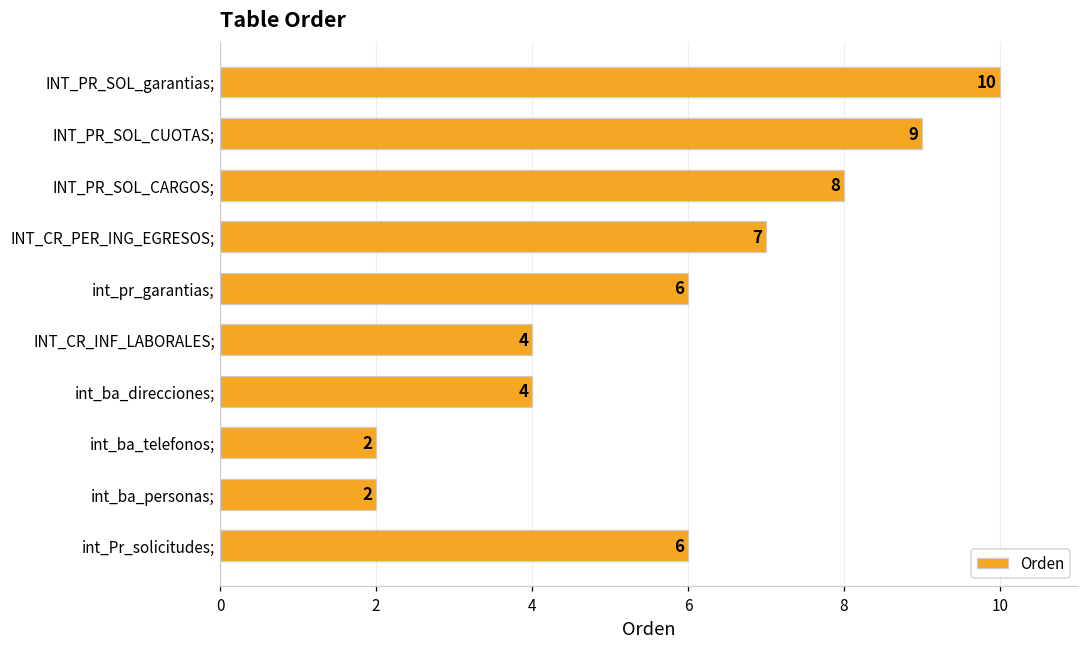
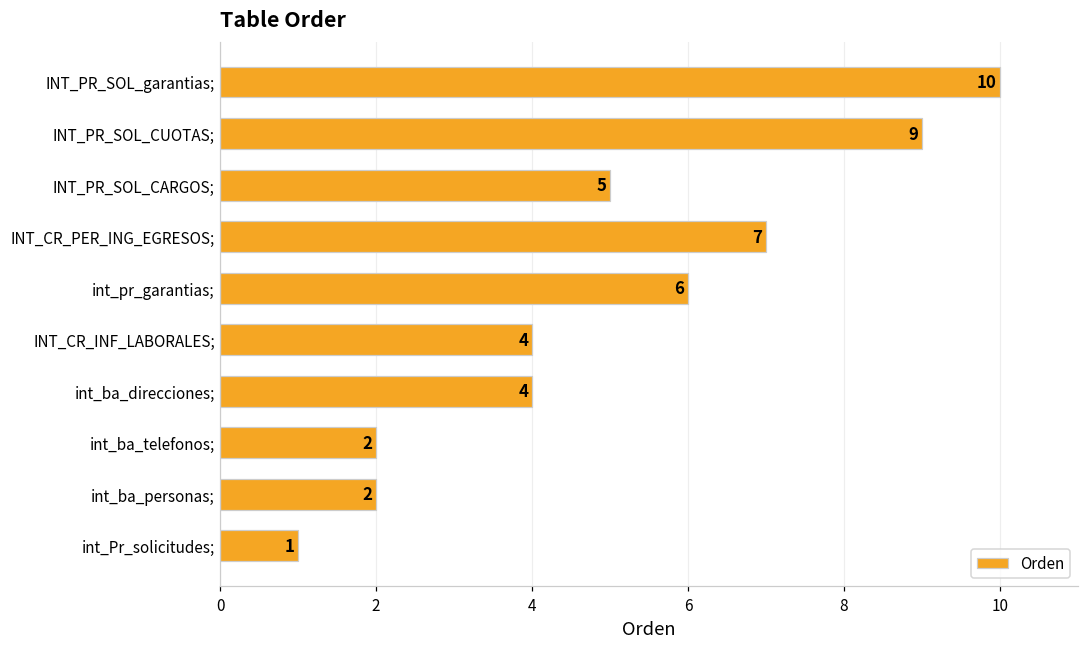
INT_PR_SOL_CARGOS;: 8 -> 5
int_Pr_solicitudes;: 6 -> 1
